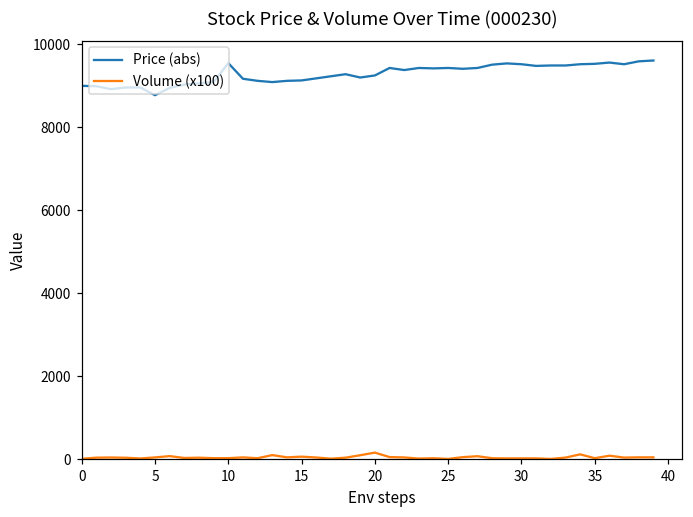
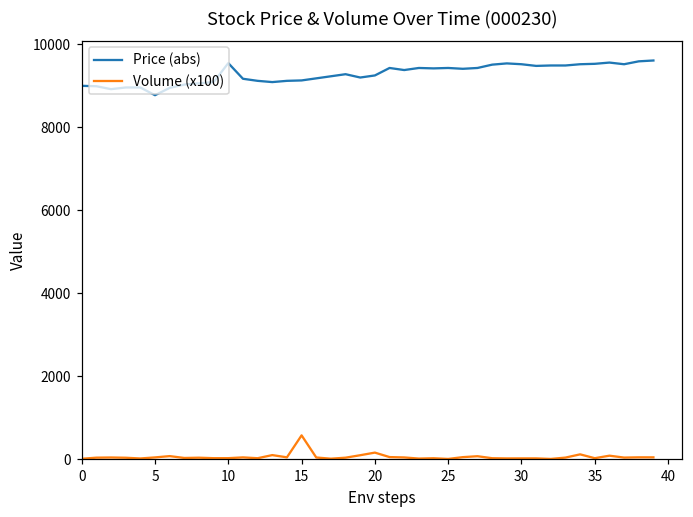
Volume (x100), 15: 100 -> 600
